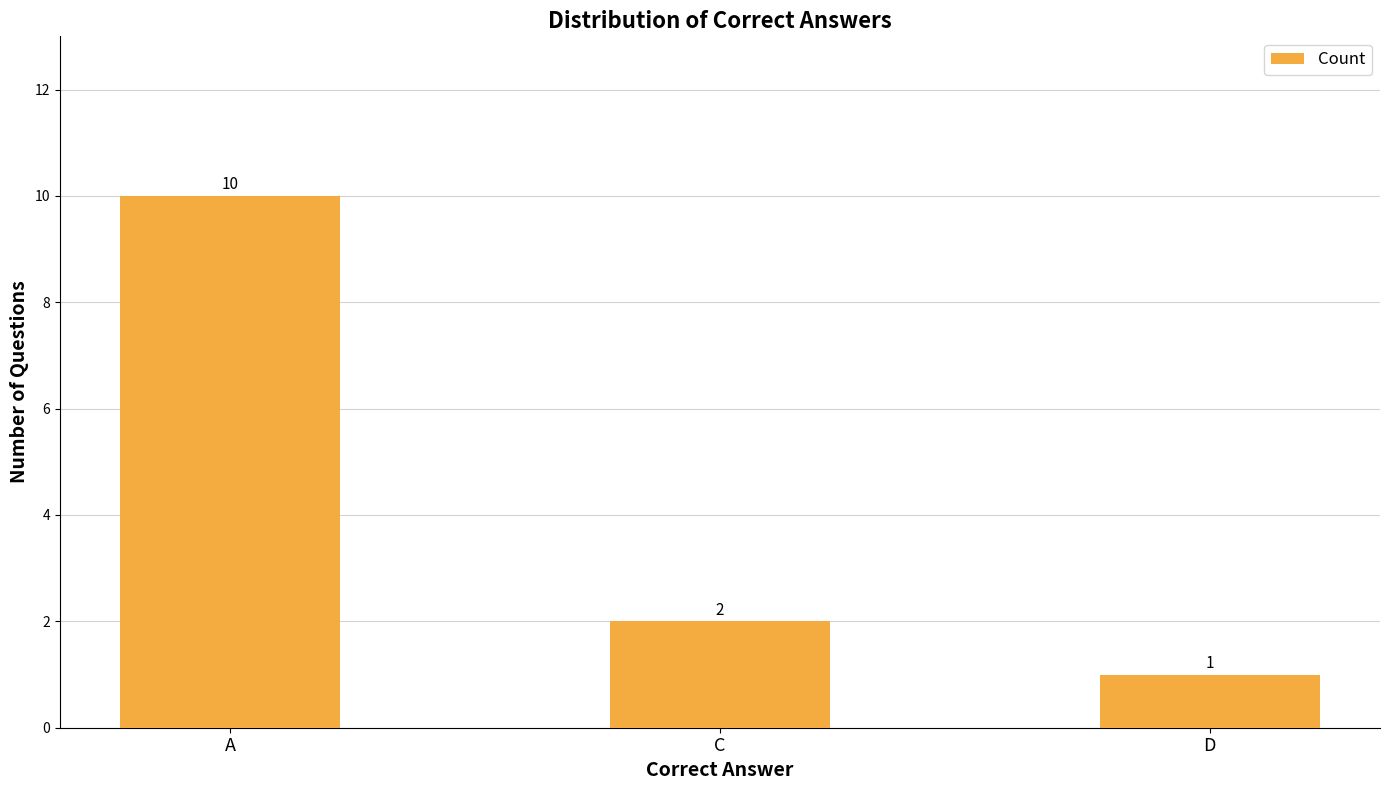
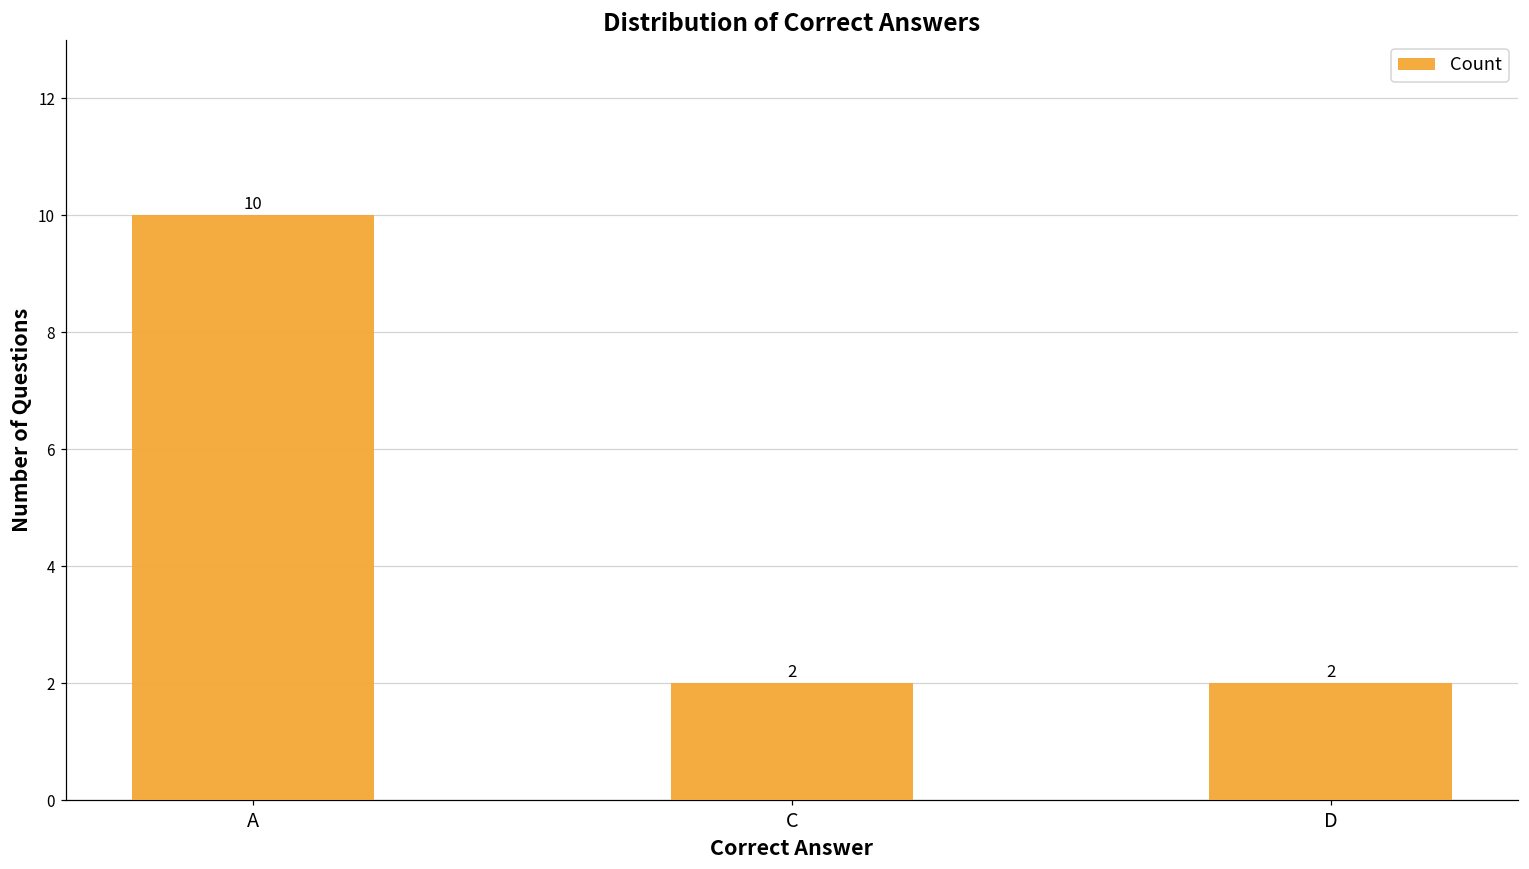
D: 1 -> 2
